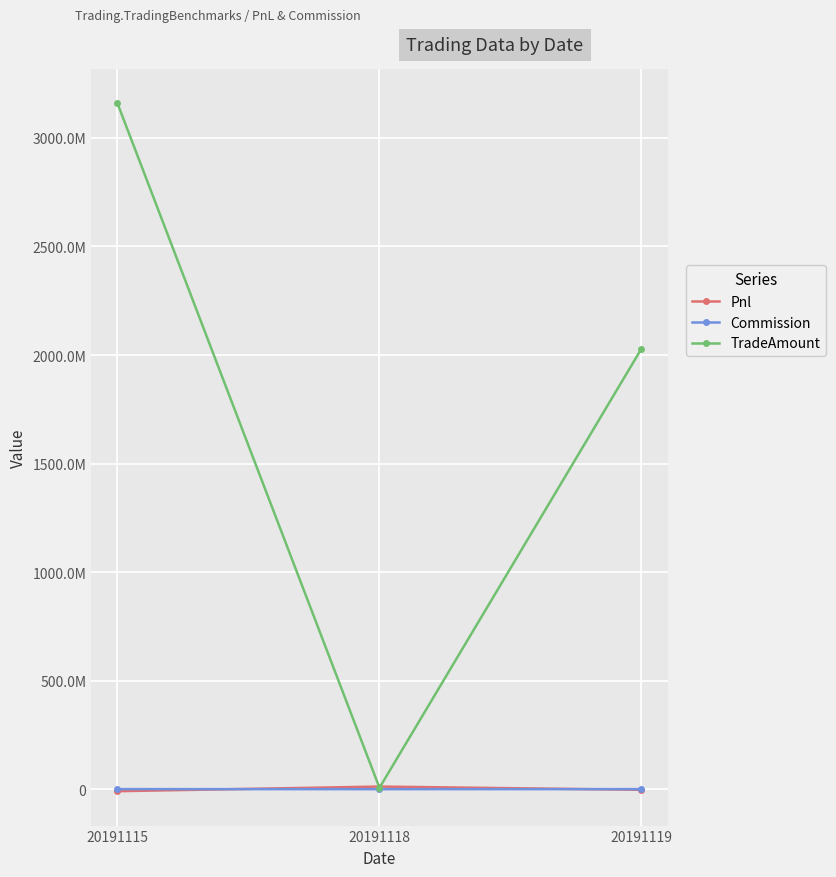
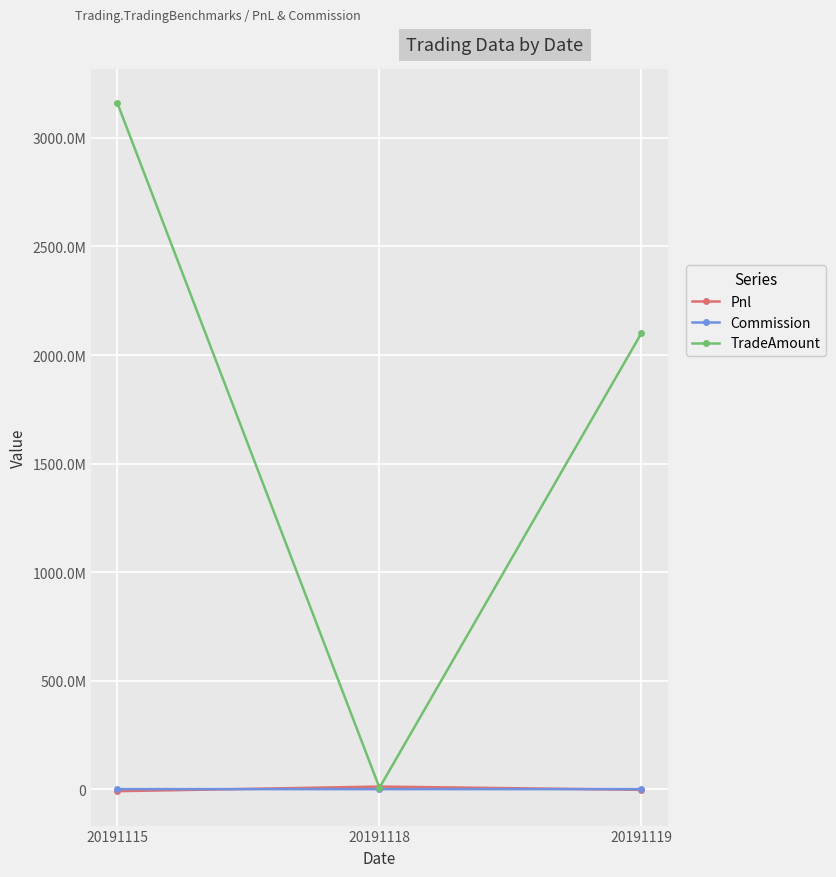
TradeAmount, 20191119: 2030000000 -> 2100000000
